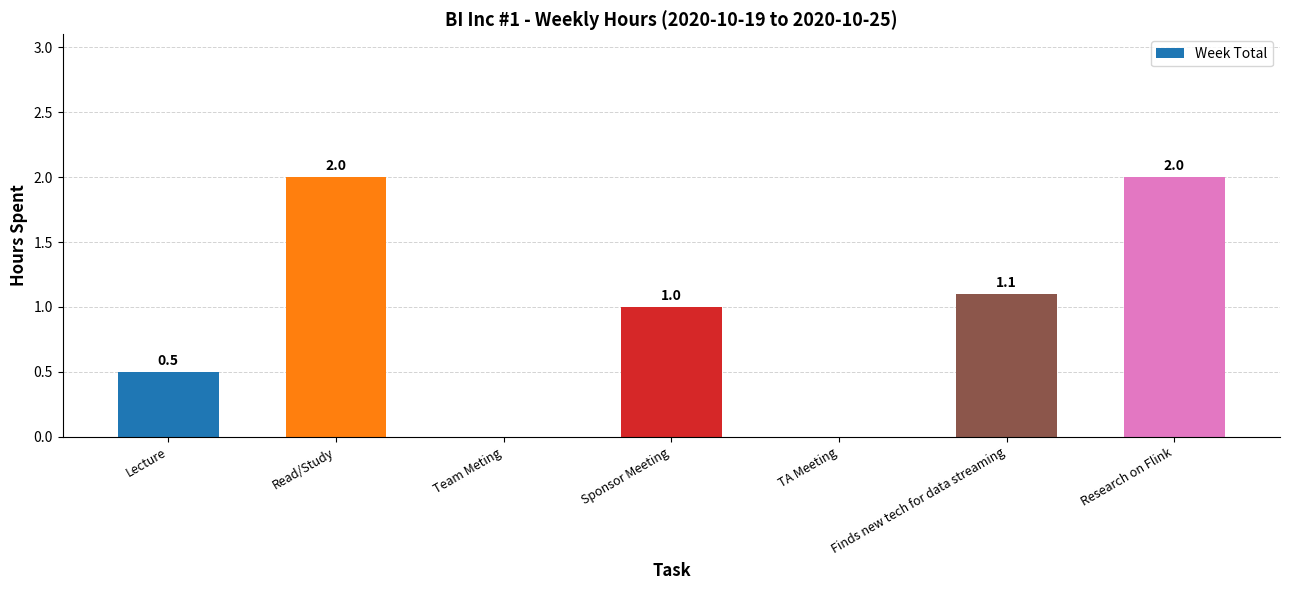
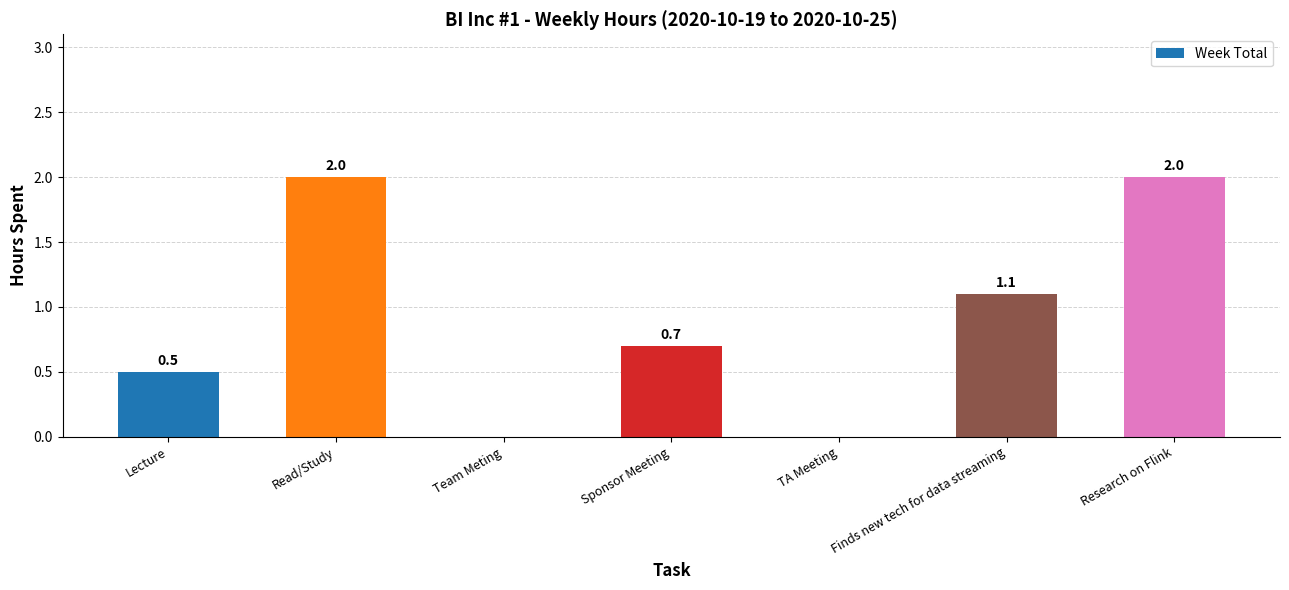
Sponsor Meeting: 1.0 -> 0.7
